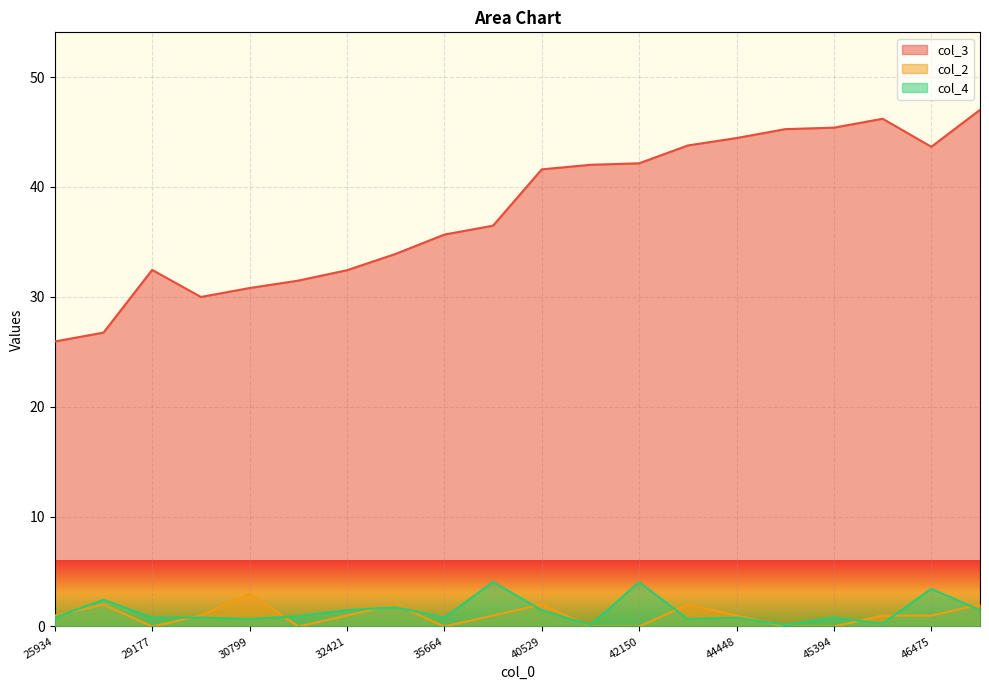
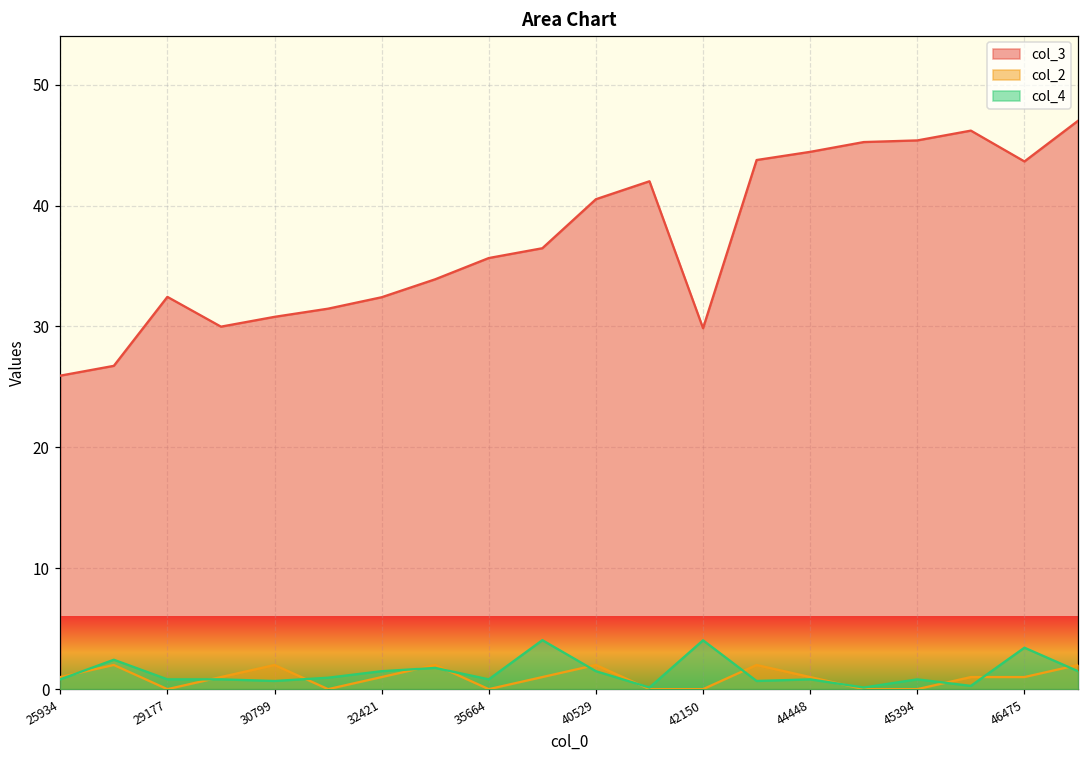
col_2, 30799: 3 -> 2
col_3, 40529: 41.6 -> 40.5
col_3, 42150: 42.2 -> 29.9
